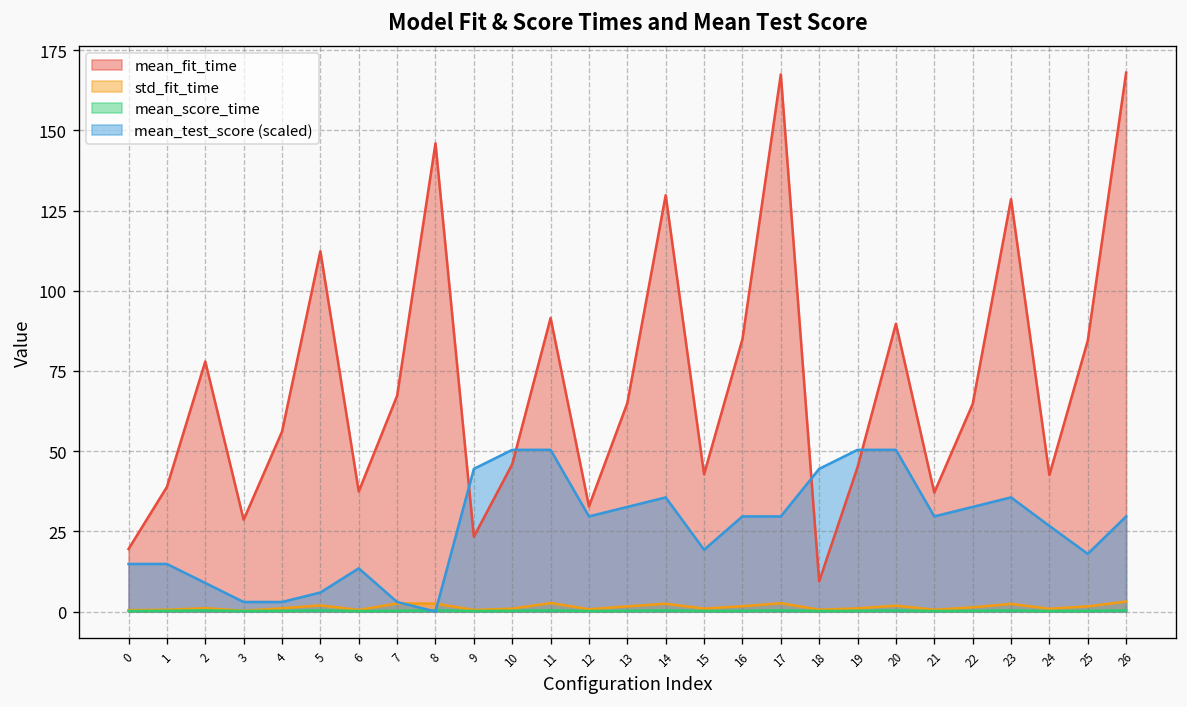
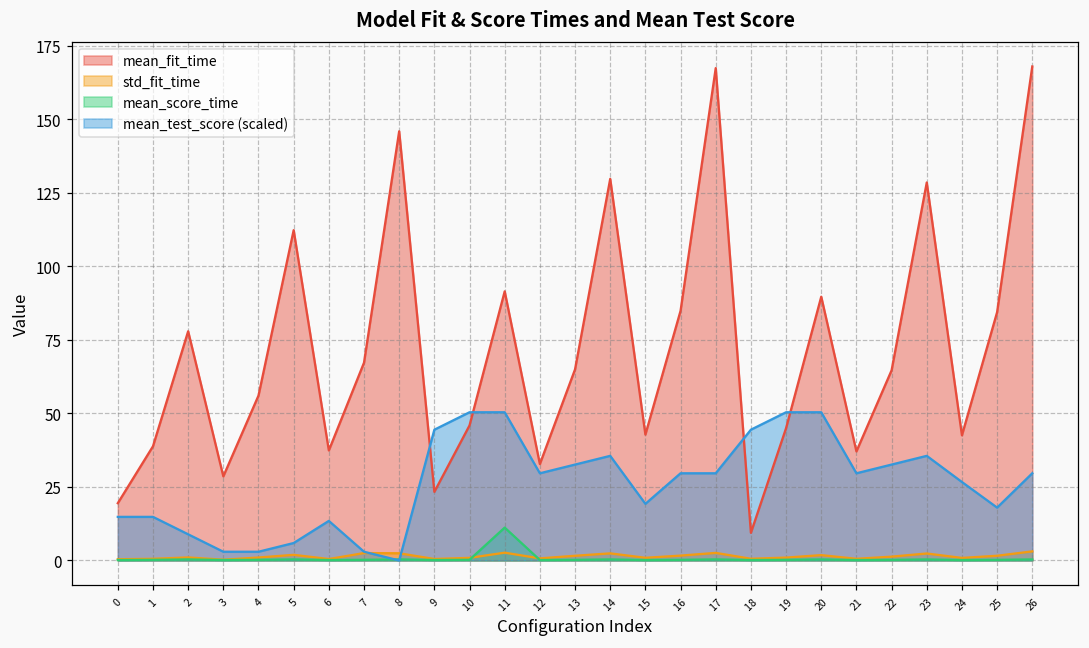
mean_score_time, 11: 0 -> 11
